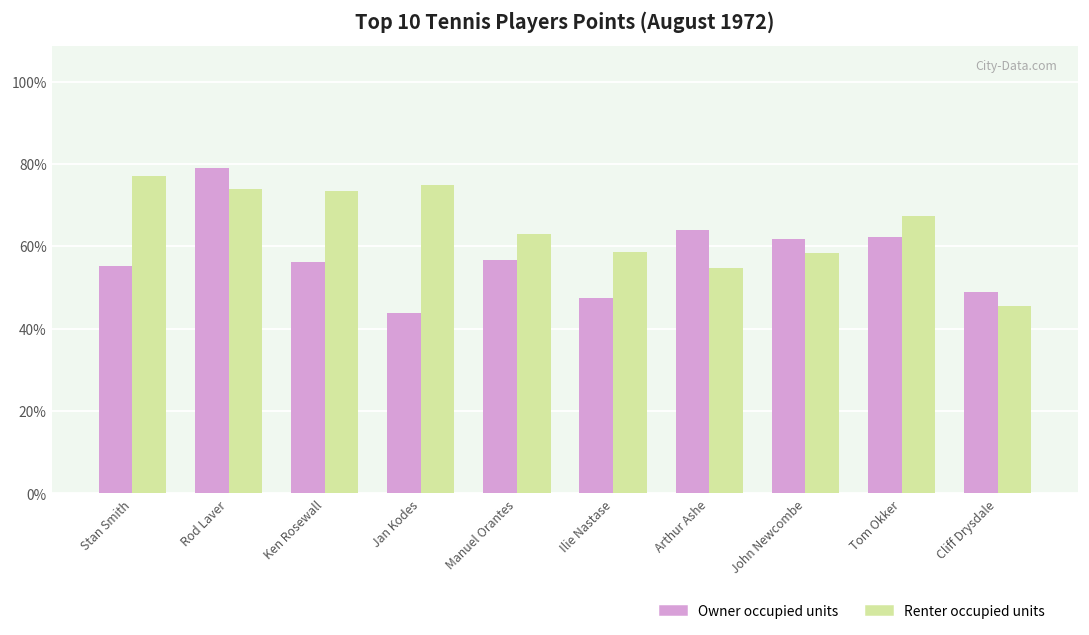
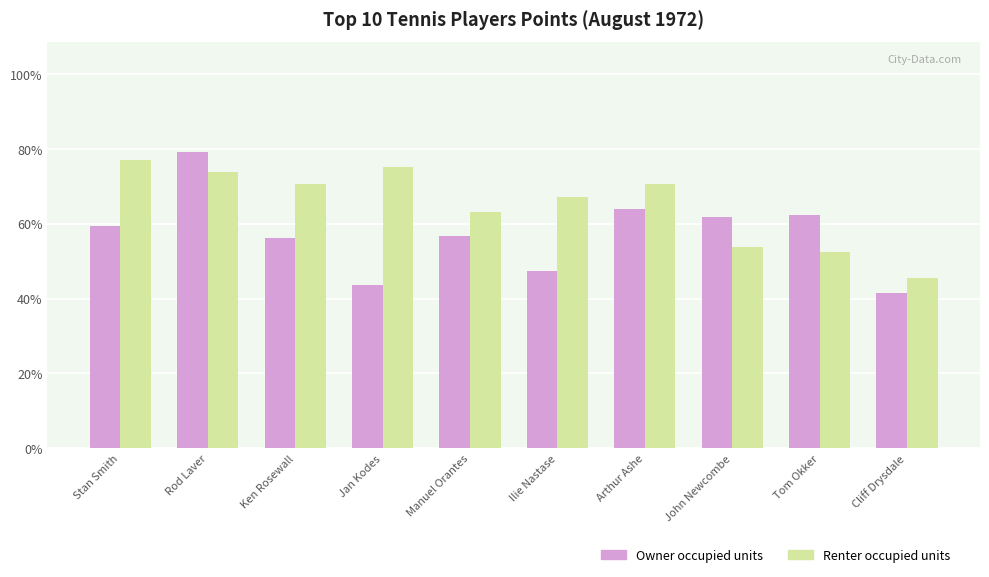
Owner occupied units, Stan Smith: 55% -> 59%
Renter occupied units, Ken Rosewall: 73% -> 71%
Renter occupied units, Ilie Nastase: 59% -> 67%
Renter occupied units, Arthur Ashe: 55% -> 71%
Renter occupied units, John Newcombe: 58% -> 54%
Renter occupied units, Tom Okker: 67% -> 53%
Owner occupied units, Cliff Drysdale: 49% -> 41%
